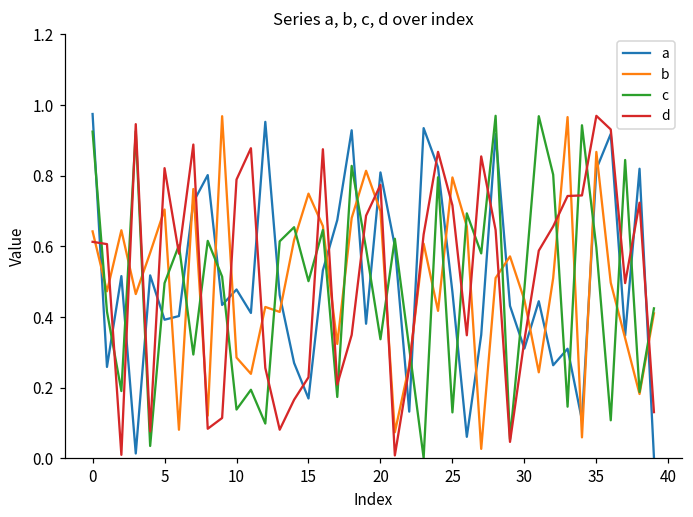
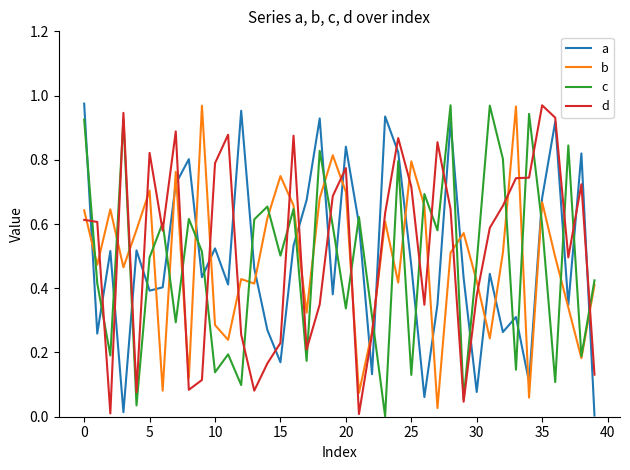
a, 10: 0.48 -> 0.52
a, 20: 0.81 -> 0.84
a, 30: 0.31 -> 0.08
b, 30: 0.45 -> 0.42
d, 30: 0.33 -> 0.38
a, 35: 0.82 -> 0.68
b, 35: 0.87 -> 0.67
